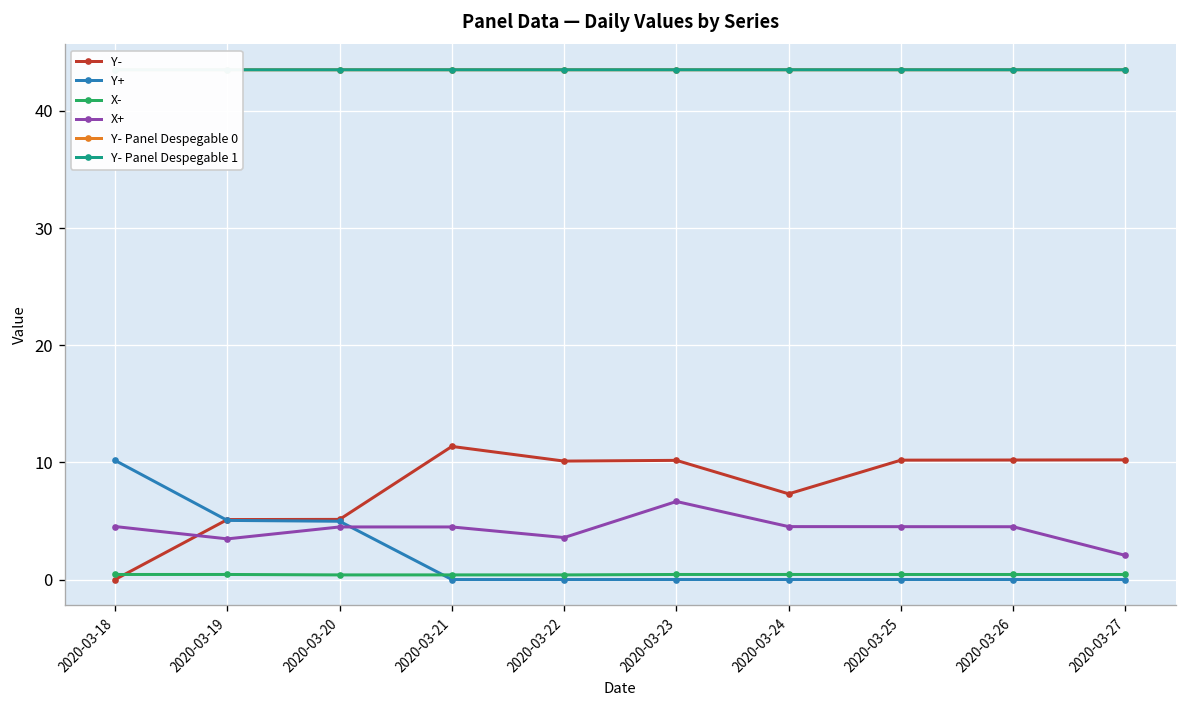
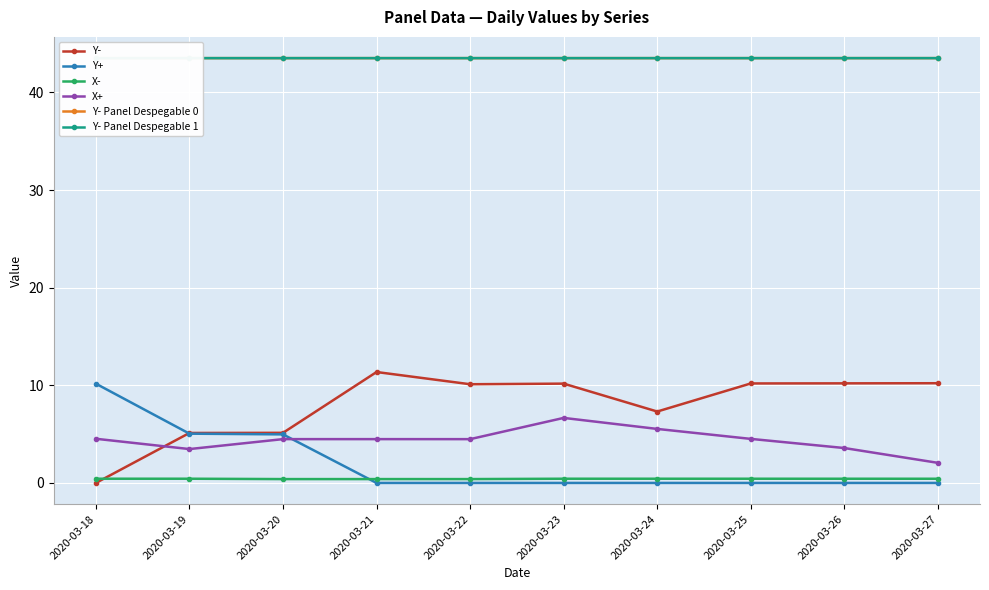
X+, 2020-03-22: 3.6 -> 4.5
X+, 2020-03-24: 5 -> 6
X+, 2020-03-26: 5 -> 4
